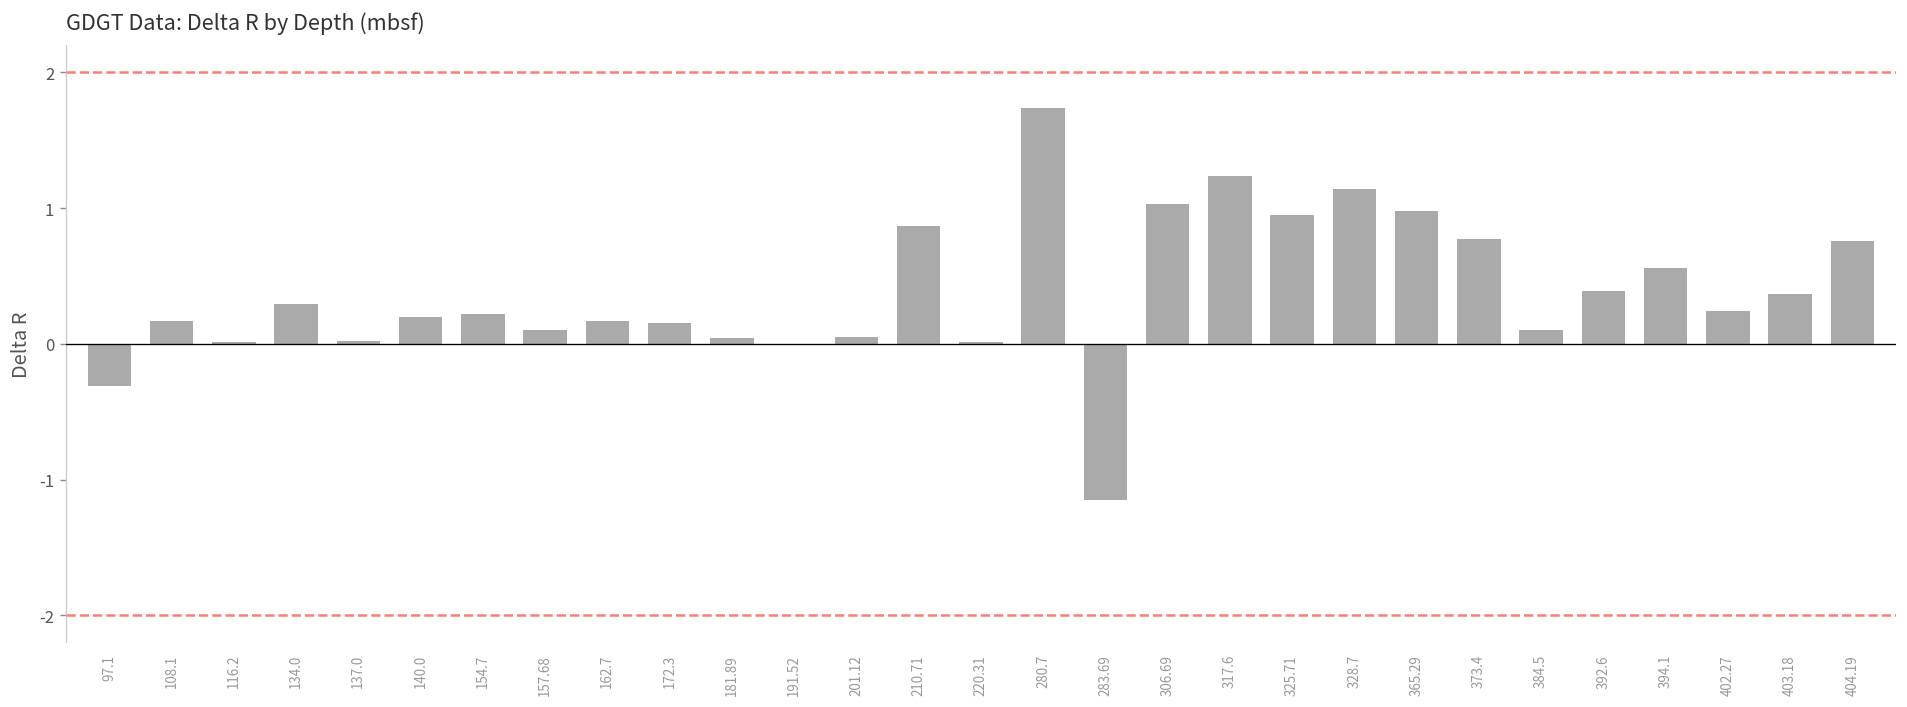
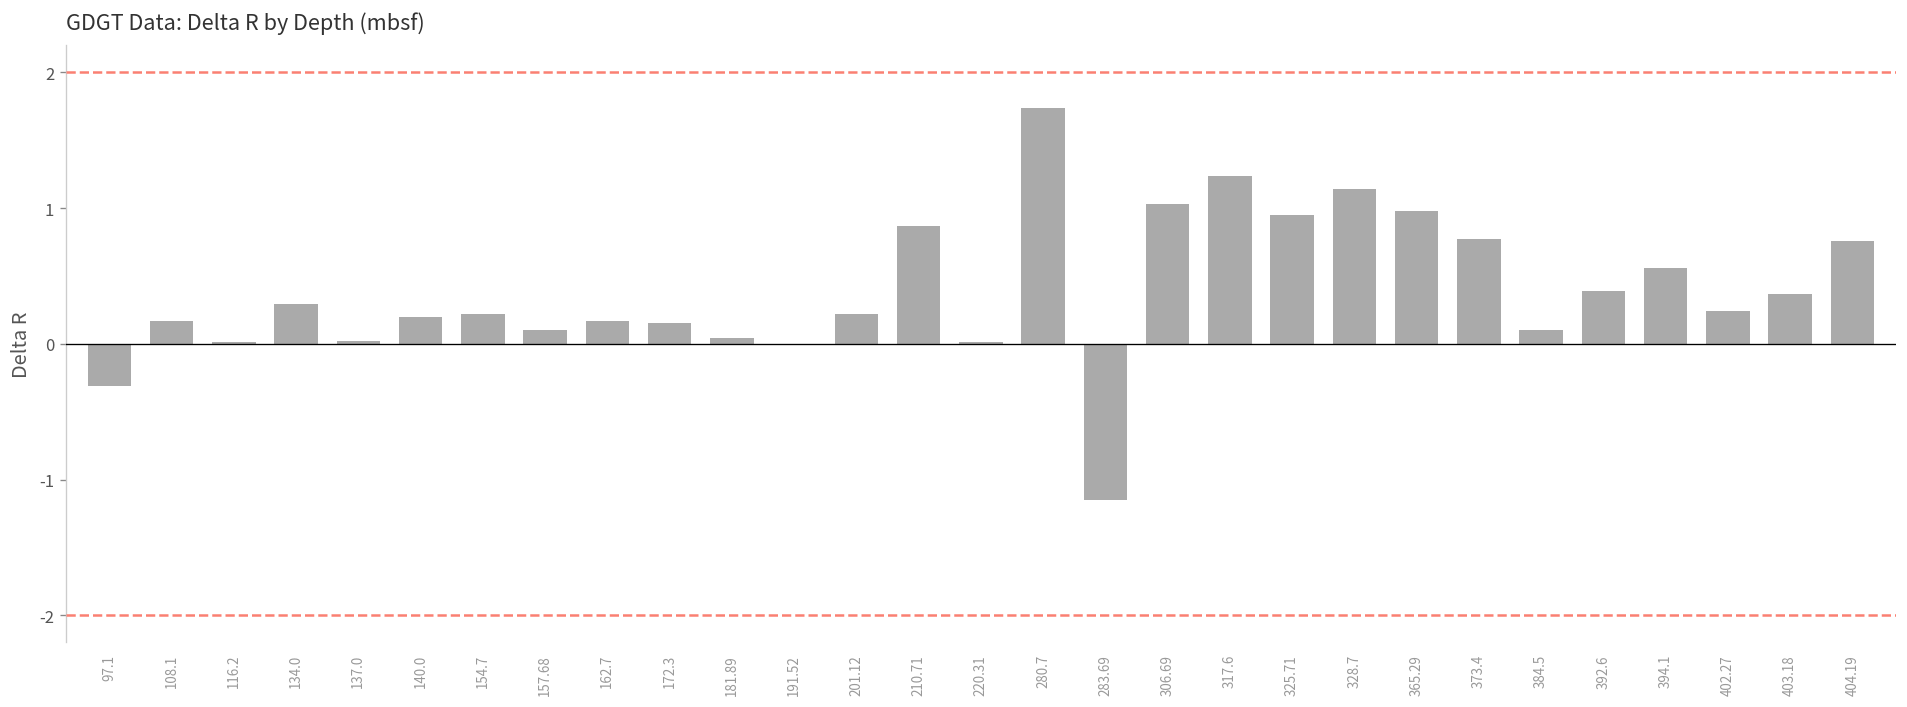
201.12: 0.05 -> 0.22
